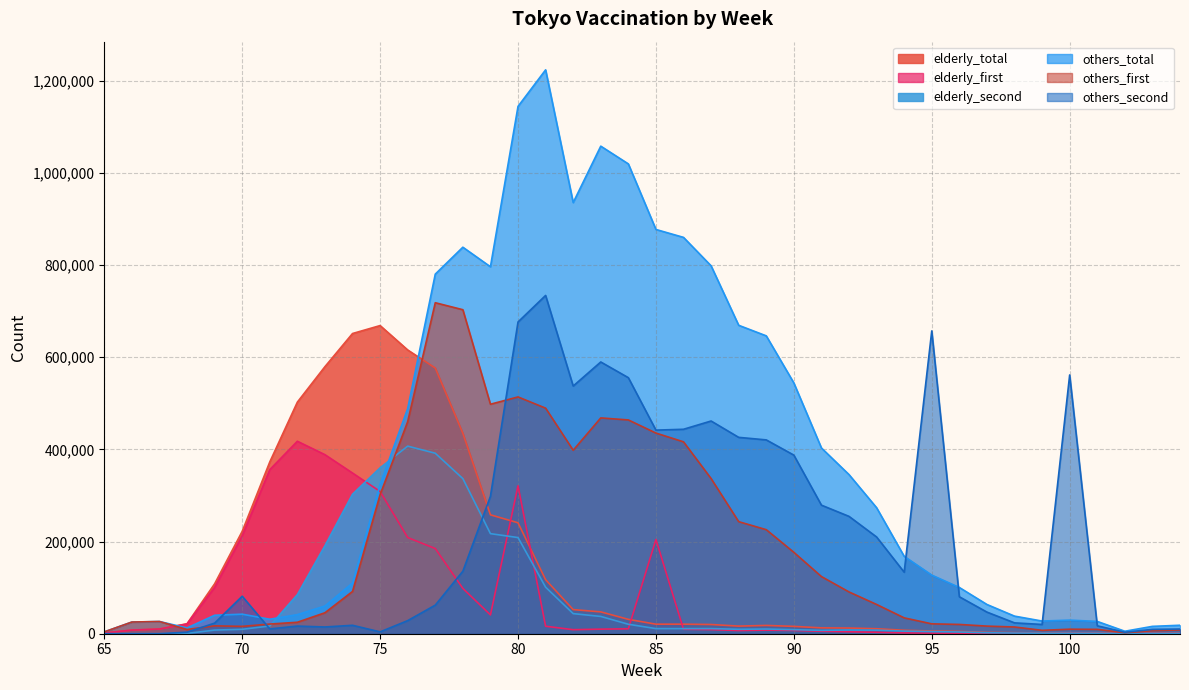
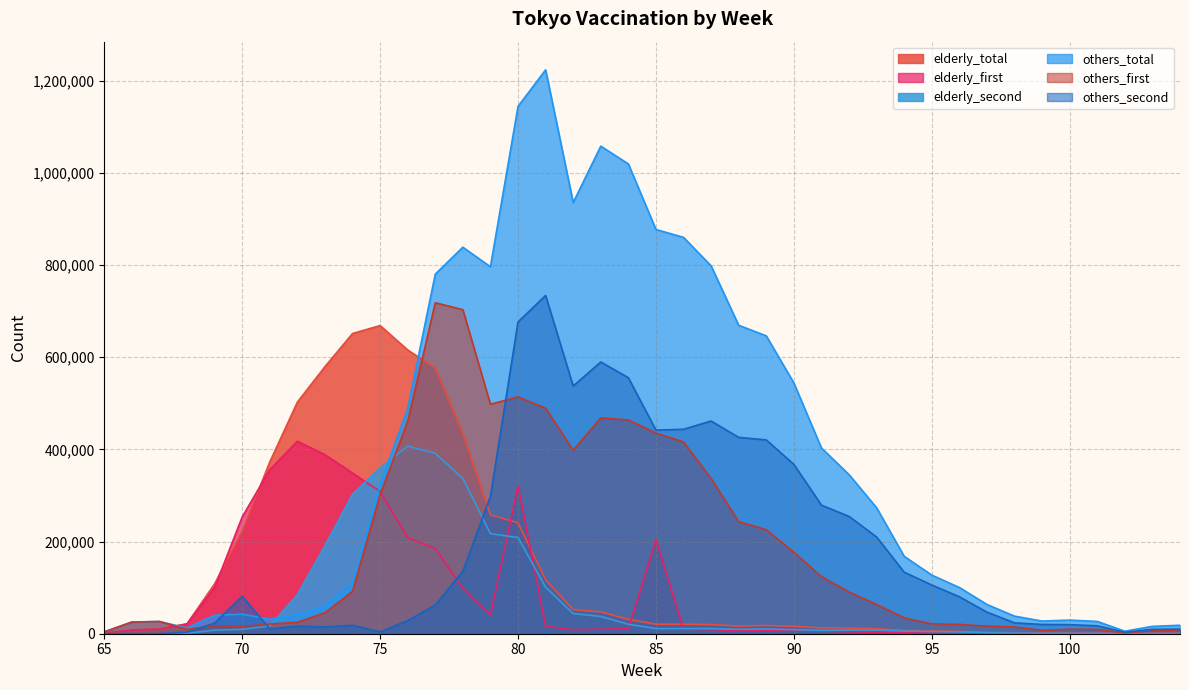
elderly_first, 70: 210,000 -> 250,000
others_second, 90: 390,000 -> 370,000
others_second, 95: 660,000 -> 110,000
others_second, 100: 560,000 -> 20,000
